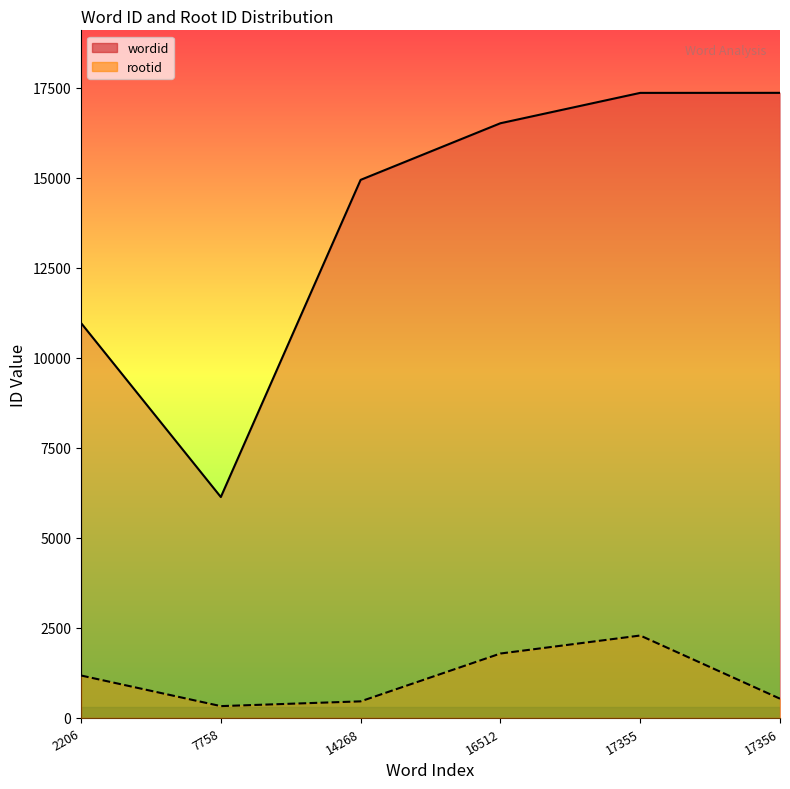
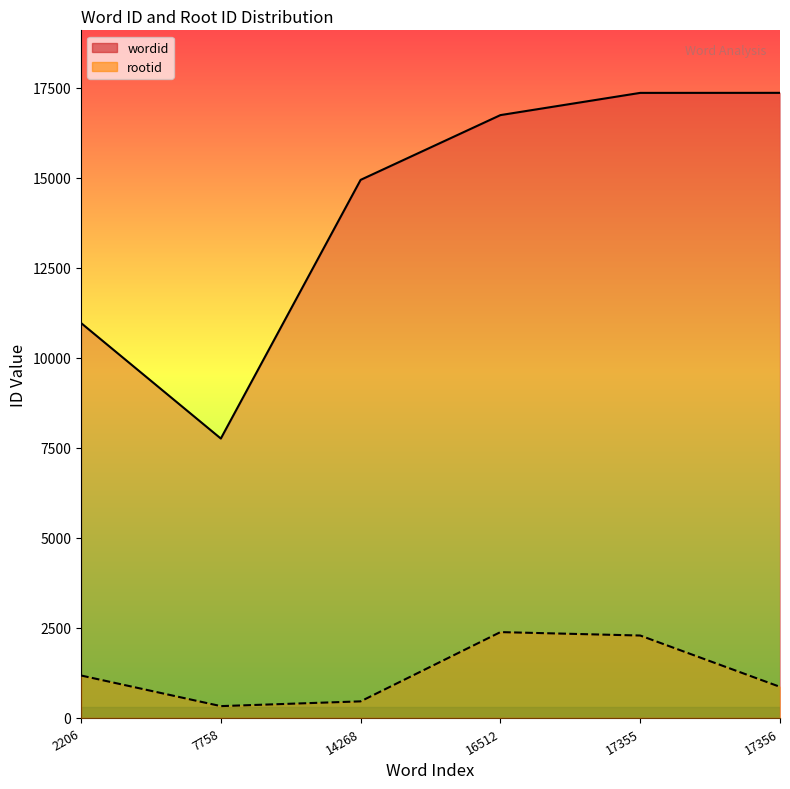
wordid, 7758: 6100 -> 7800
wordid, 16512: 16500 -> 16700
rootid, 16512: 1800 -> 2400
rootid, 17356: 500 -> 900
